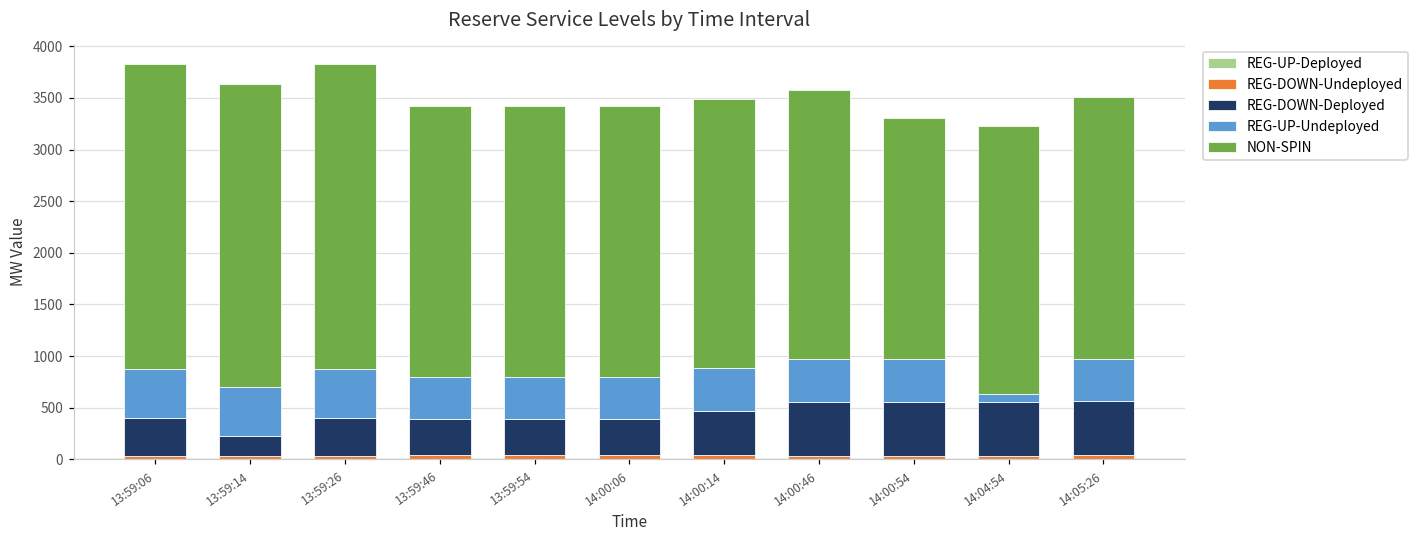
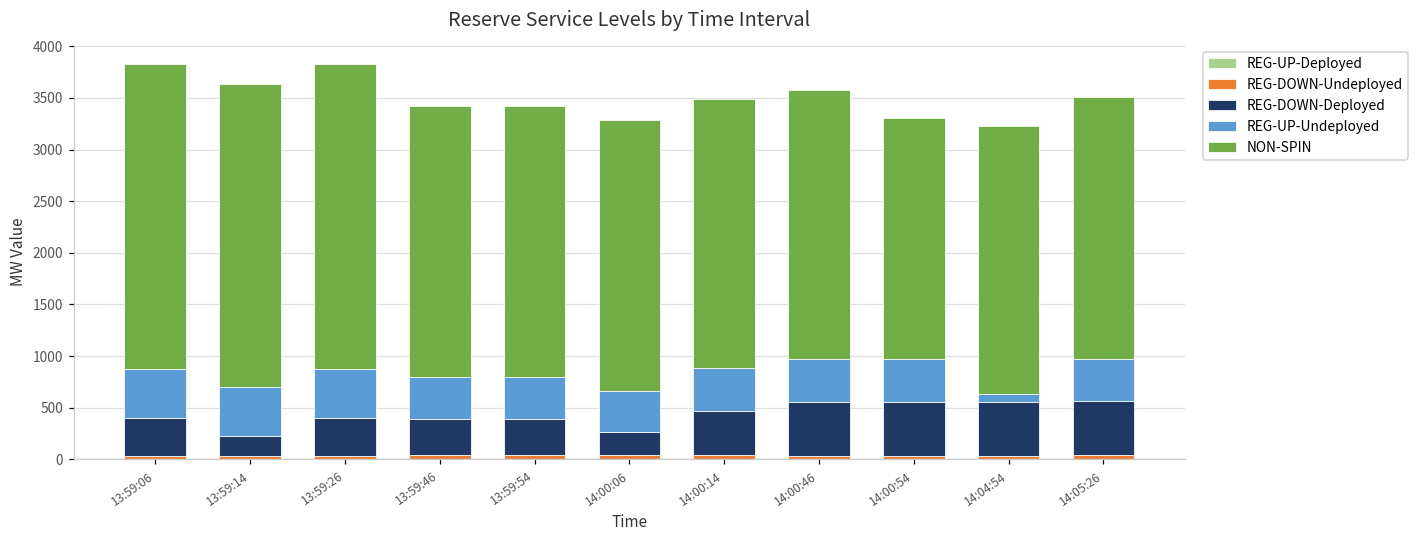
REG-DOWN-Deployed, 14:00:06: 300 -> 200
